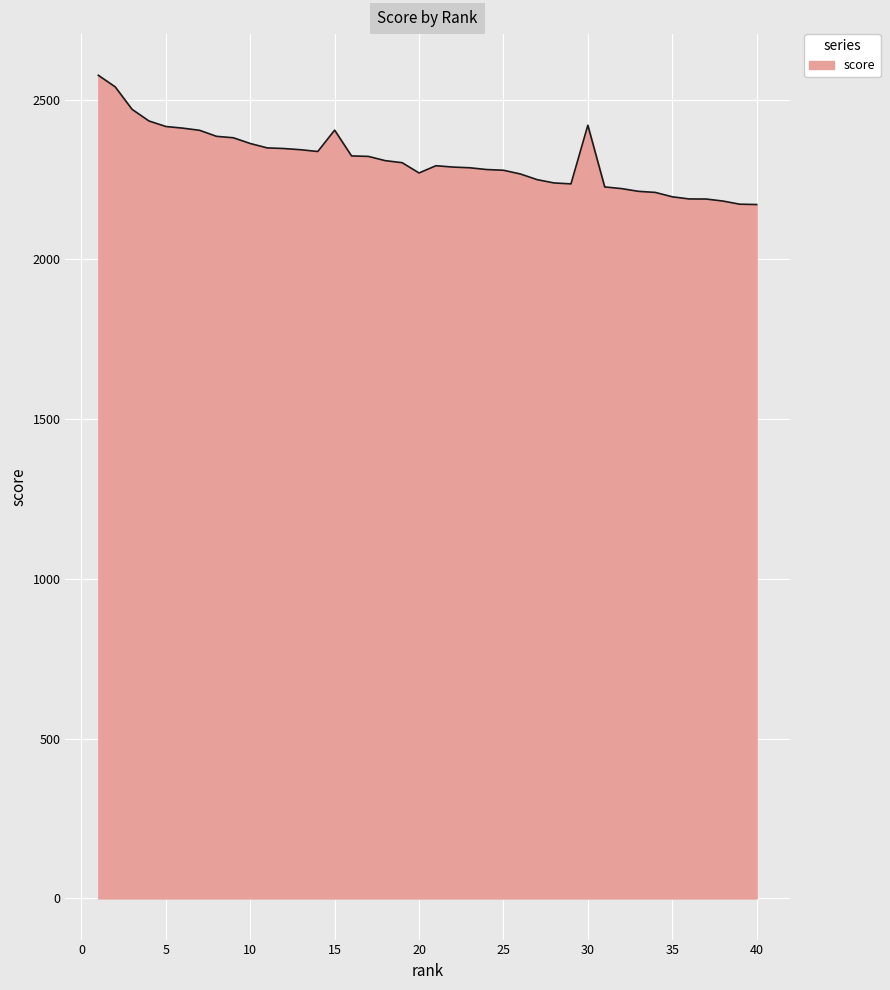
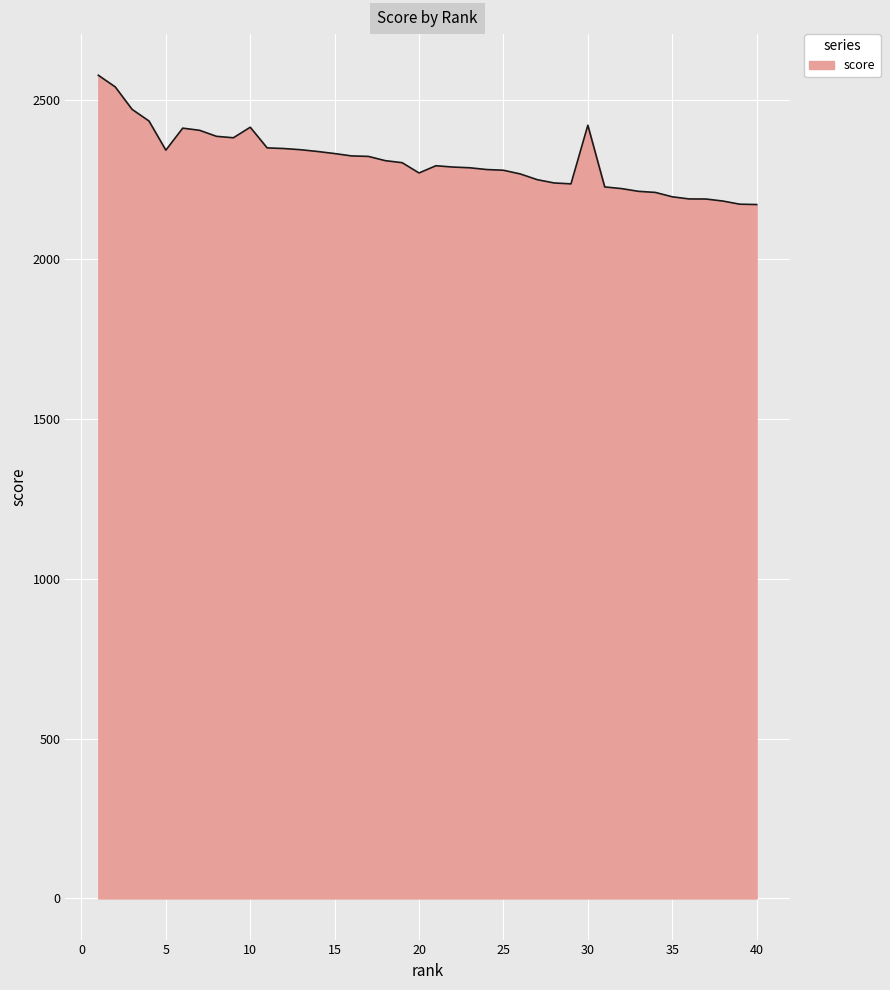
5: 2420 -> 2340
10: 2360 -> 2410
15: 2400 -> 2330
